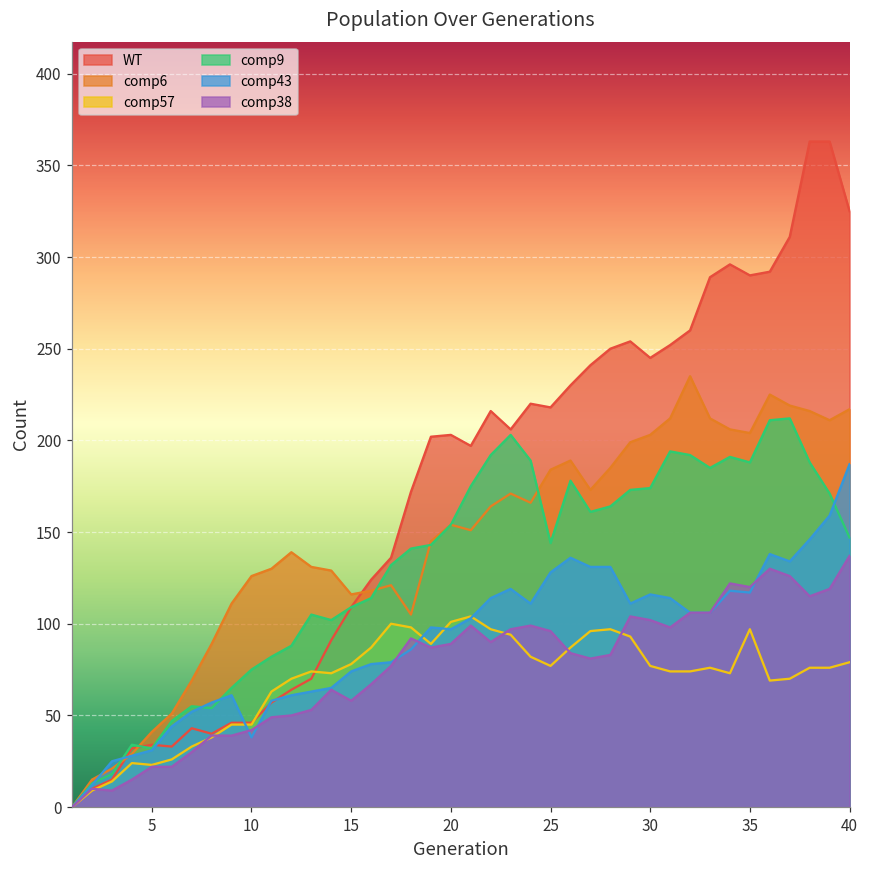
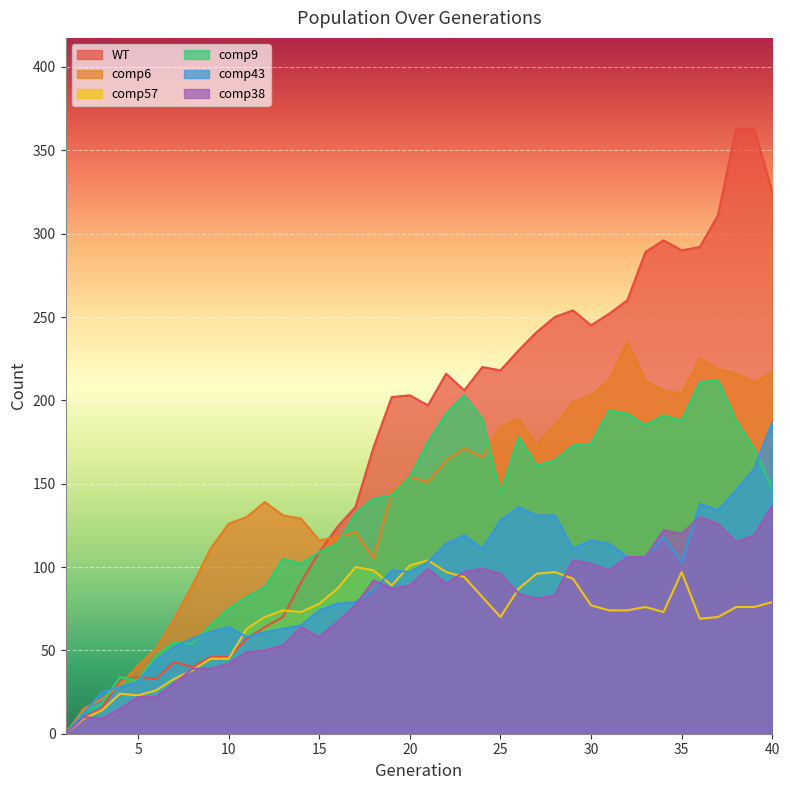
comp43, 10: 38 -> 64
comp57, 25: 77 -> 70
comp43, 35: 117 -> 103
